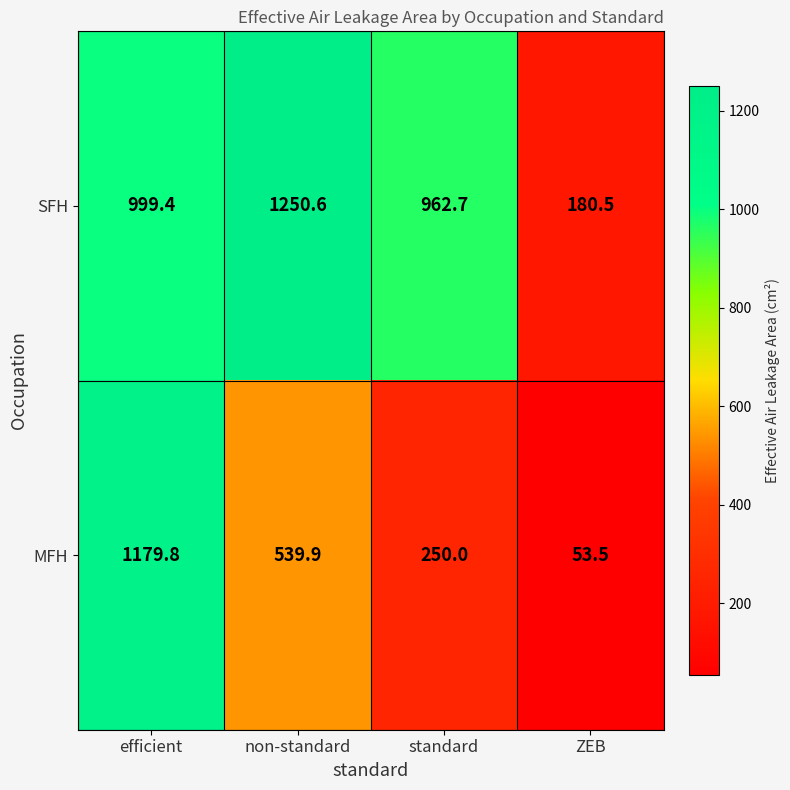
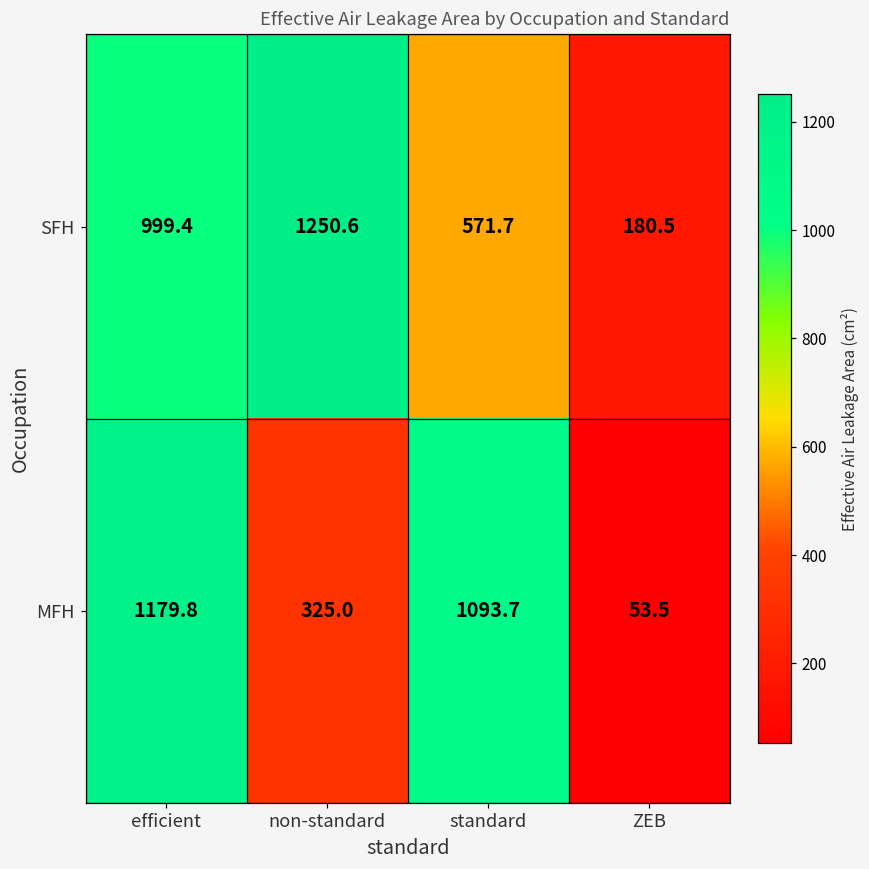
SFH, standard: 962.7 -> 571.7
MFH, non-standard: 539.9 -> 325.0
MFH, standard: 250.0 -> 1093.7
